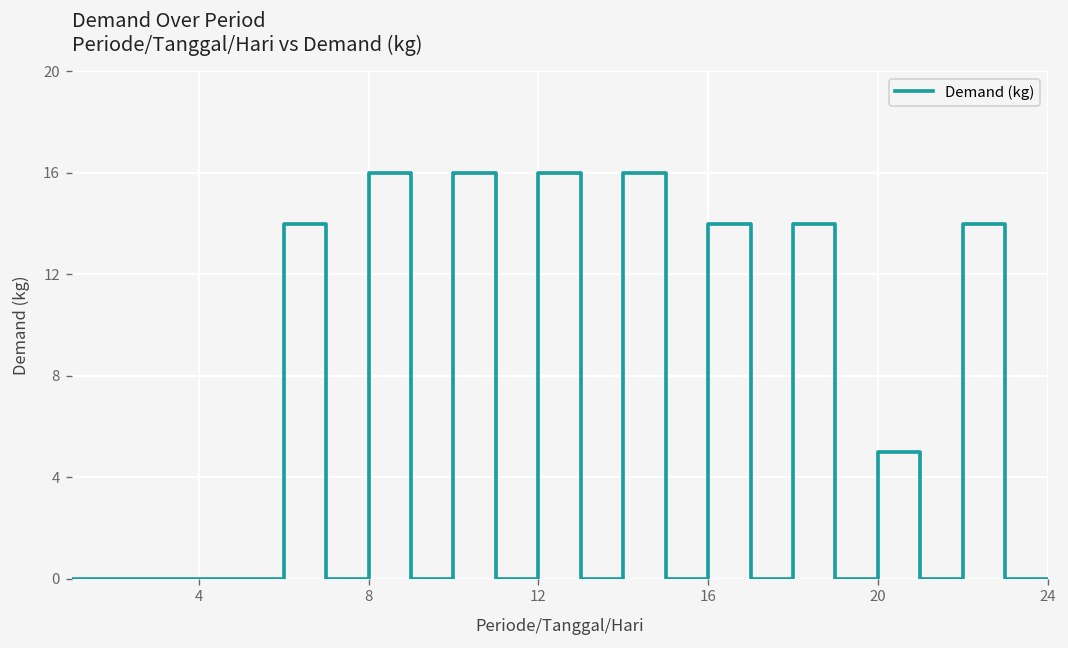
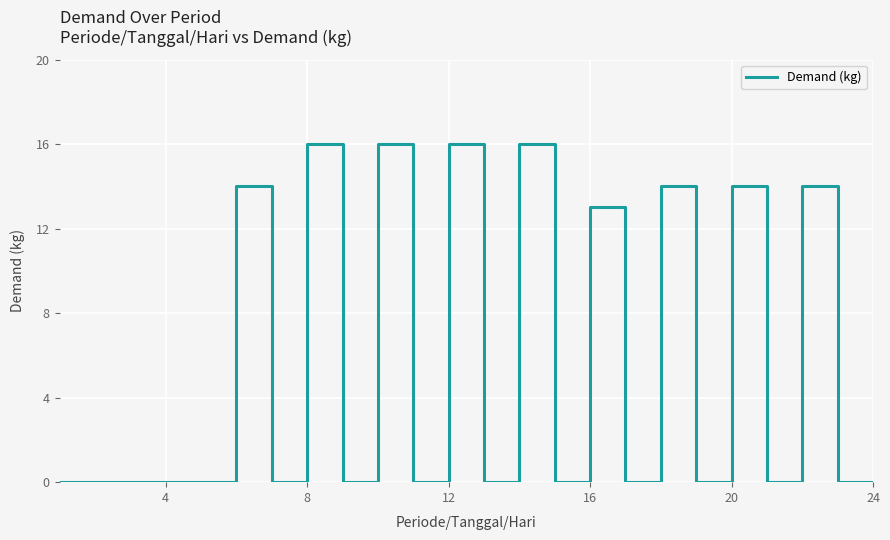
16: 14 -> 13
20: 5 -> 14
